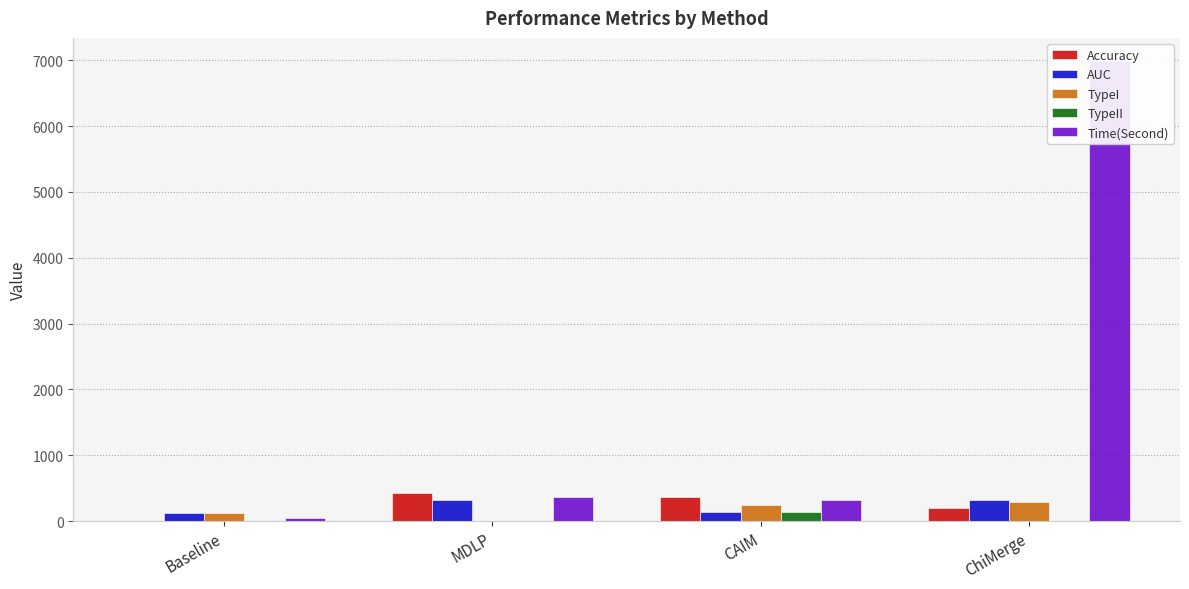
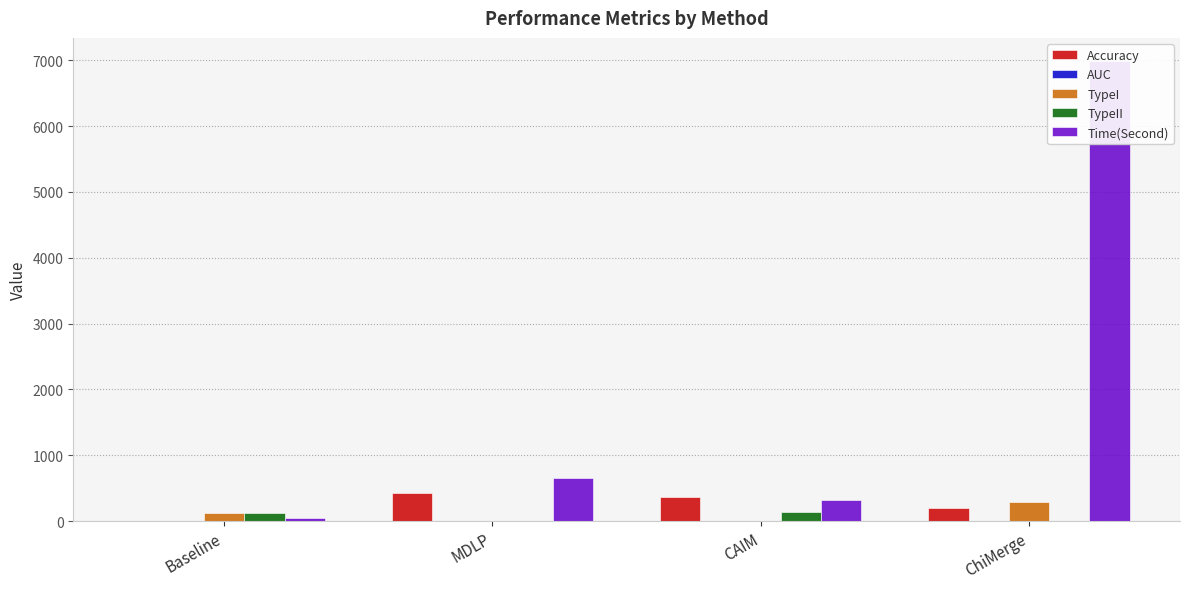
AUC, Baseline: 100 -> 0
TypeII, Baseline: 0 -> 100
AUC, MDLP: 300 -> 0
Time(Second), MDLP: 400 -> 700
AUC, CAIM: 100 -> 0
TypeI, CAIM: 200 -> 0
AUC, ChiMerge: 300 -> 0
